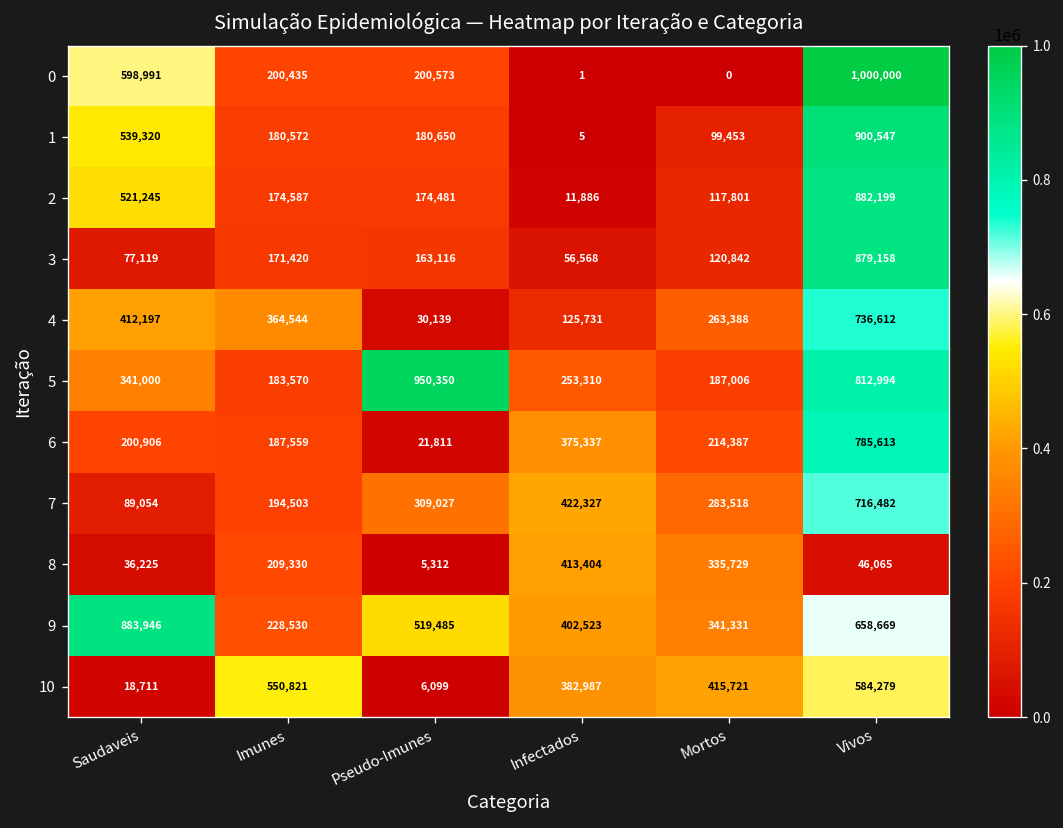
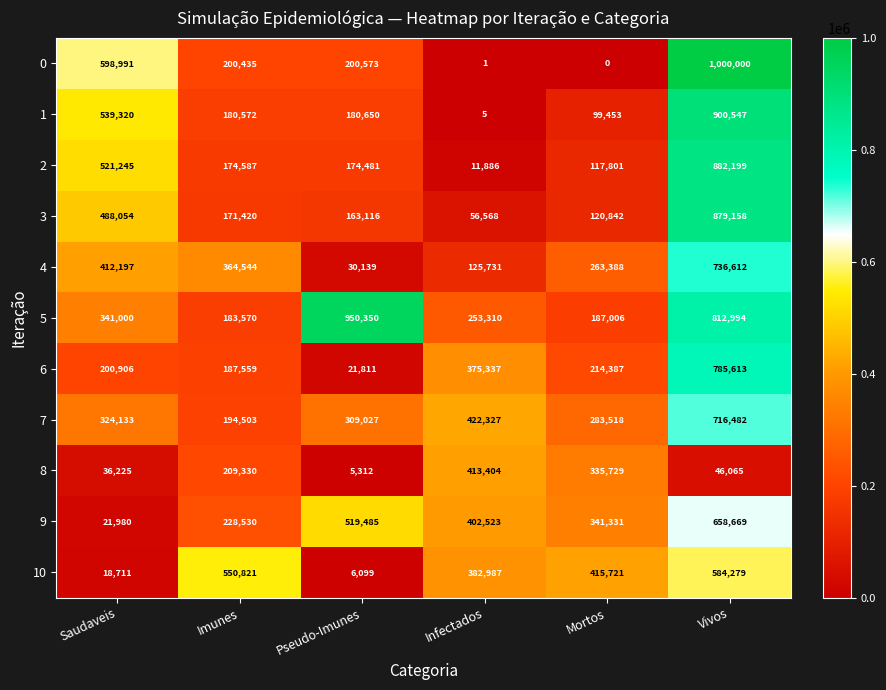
3, Saudaveis: 77,119 -> 488,054
7, Saudaveis: 89,054 -> 324,133
9, Saudaveis: 883,946 -> 21,980
